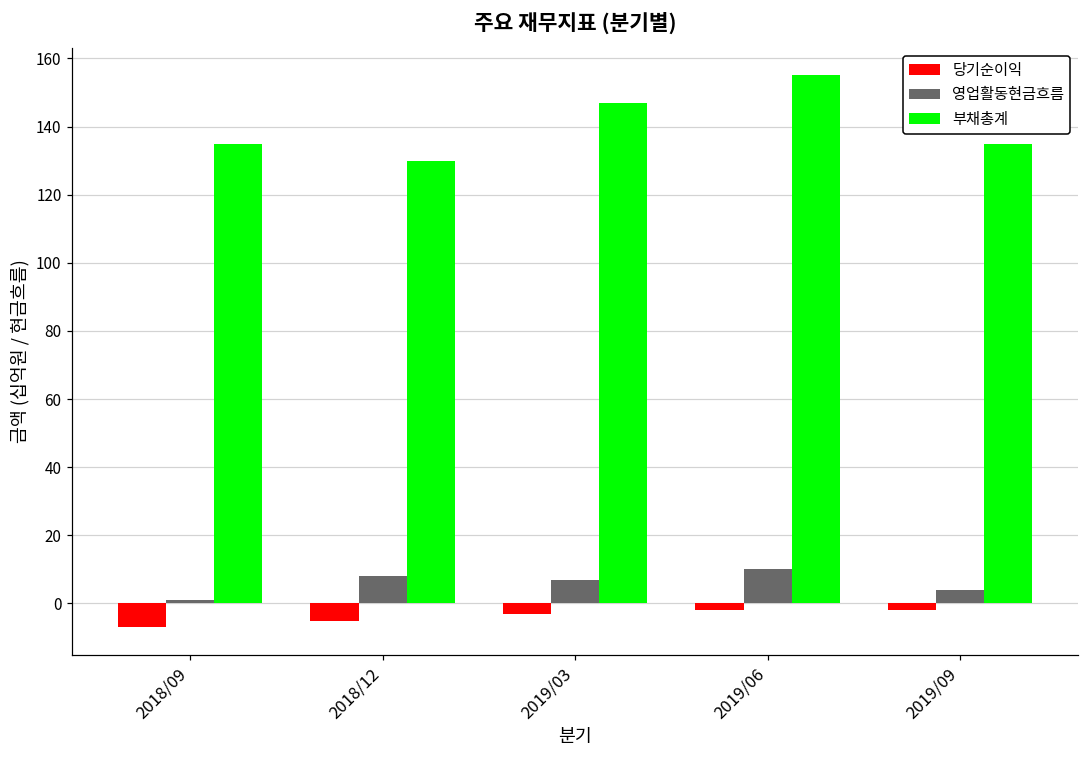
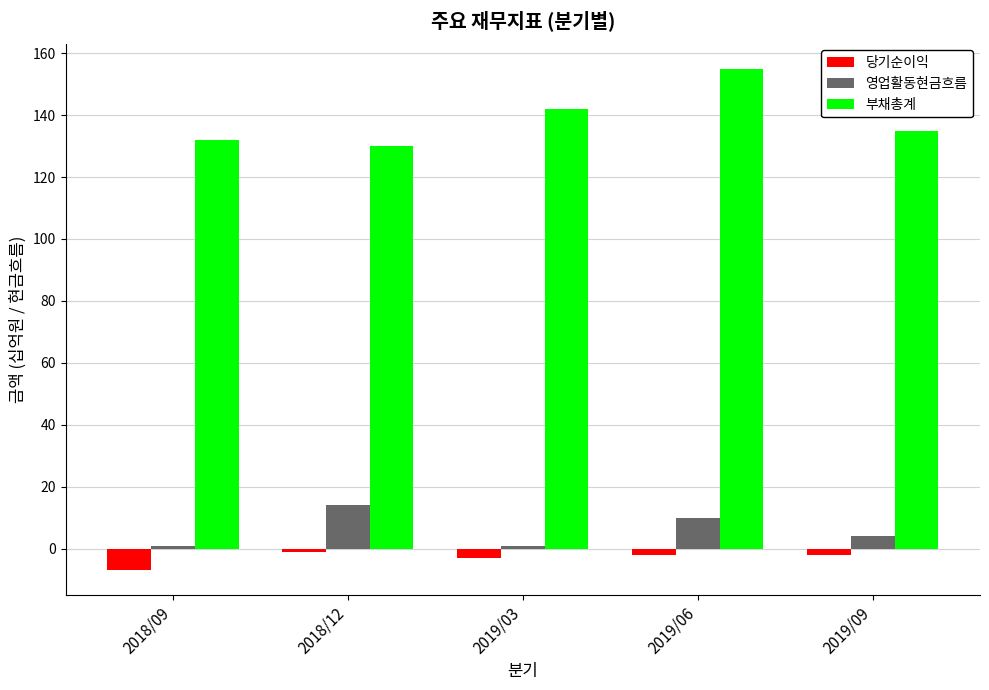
부채총계, 2018/09: 135 -> 132
당기순이익, 2018/12: -5 -> -1
영업활동현금흐름, 2018/12: 8 -> 14
영업활동현금흐름, 2019/03: 7 -> 1
부채총계, 2019/03: 147 -> 142
